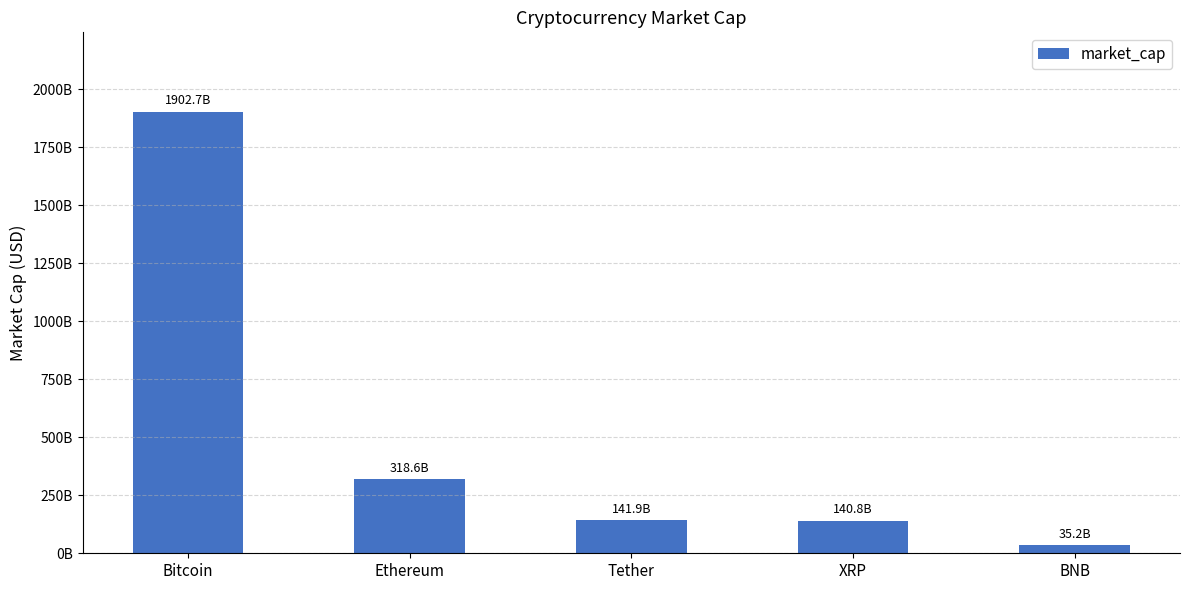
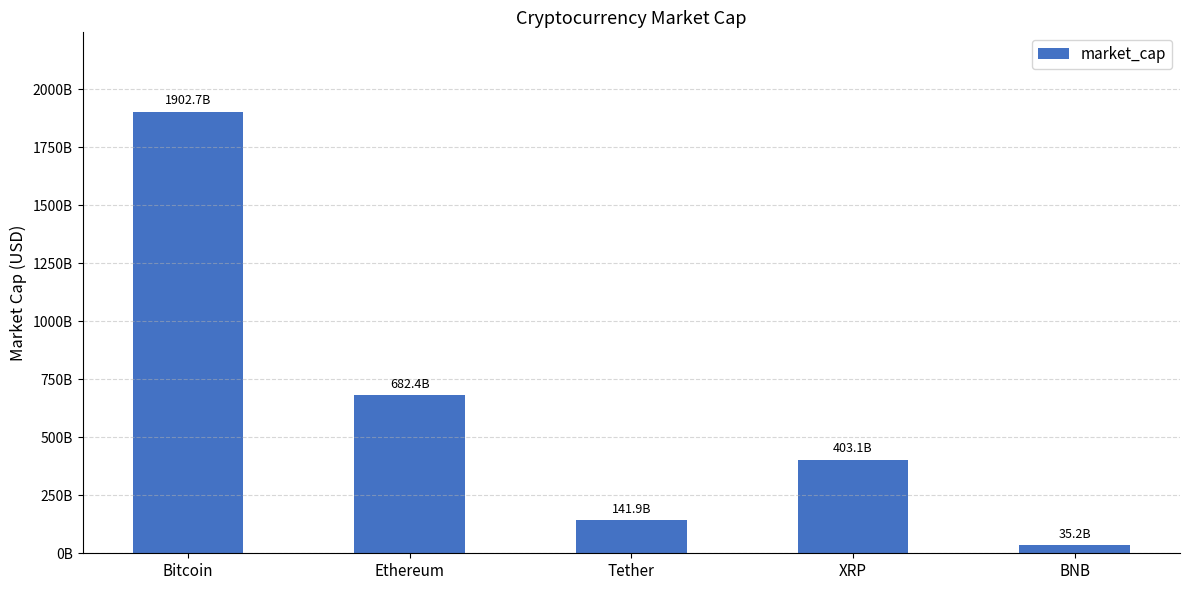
Ethereum: 318.6B -> 682.4B
XRP: 140.8B -> 403.1B
